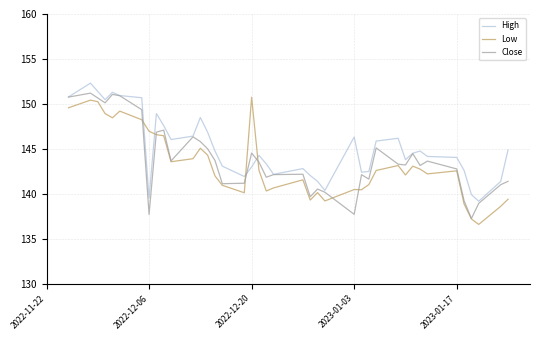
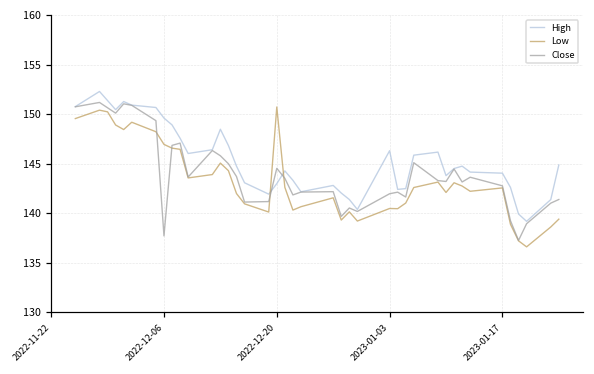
High, 2022-12-06: 140 -> 150
Close, 2023-01-03: 138 -> 142
